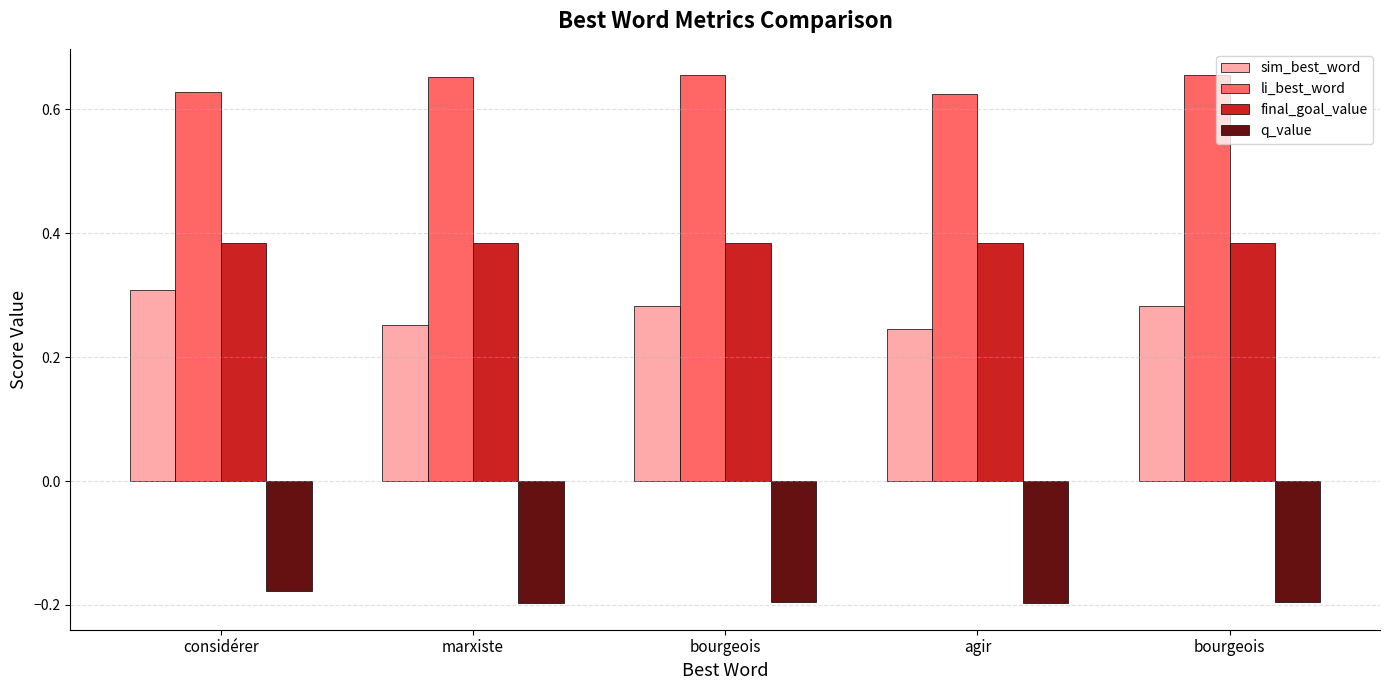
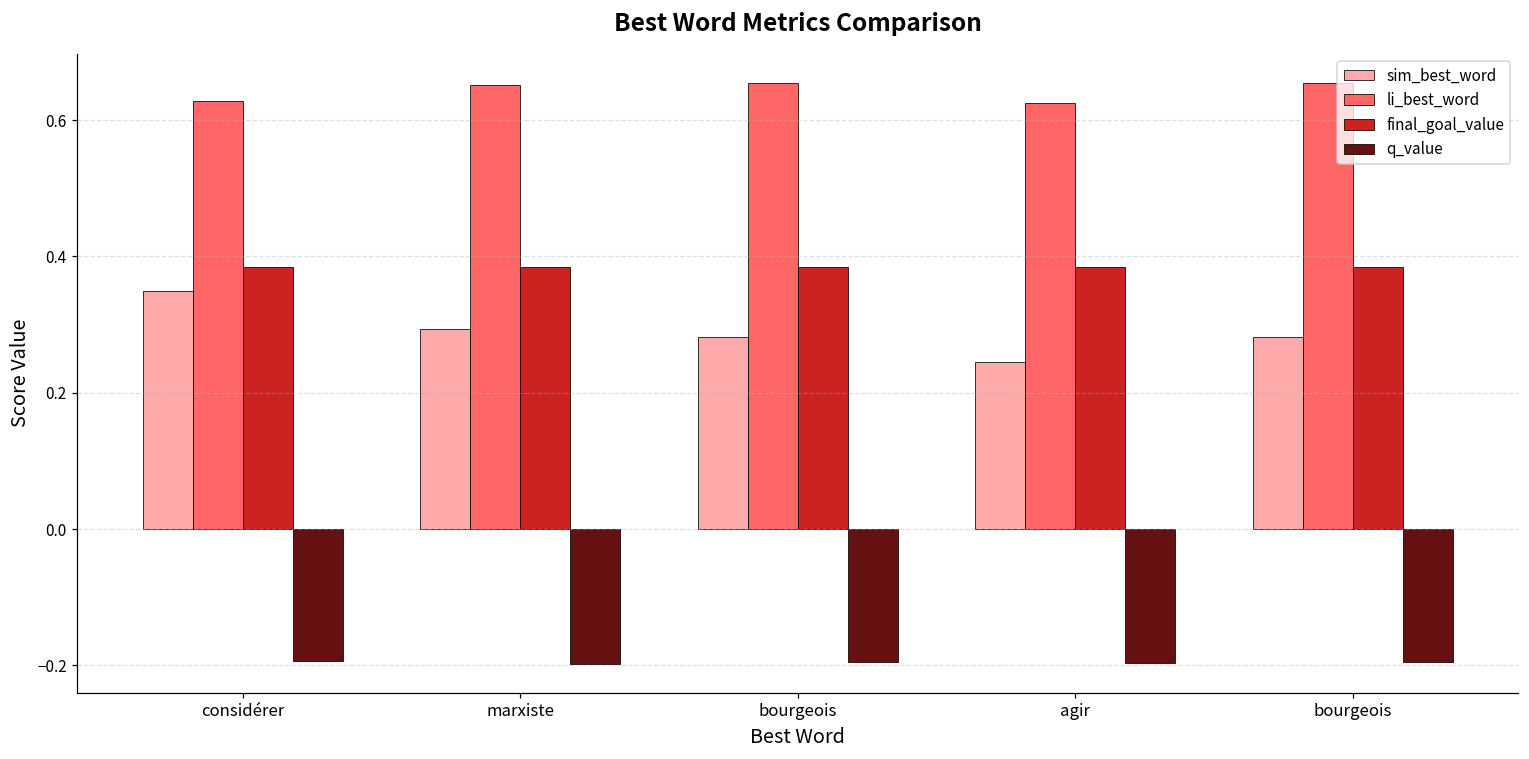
sim_best_word, considérer: 0.31 -> 0.35
q_value, considérer: -0.18 -> -0.19
sim_best_word, marxiste: 0.25 -> 0.29
